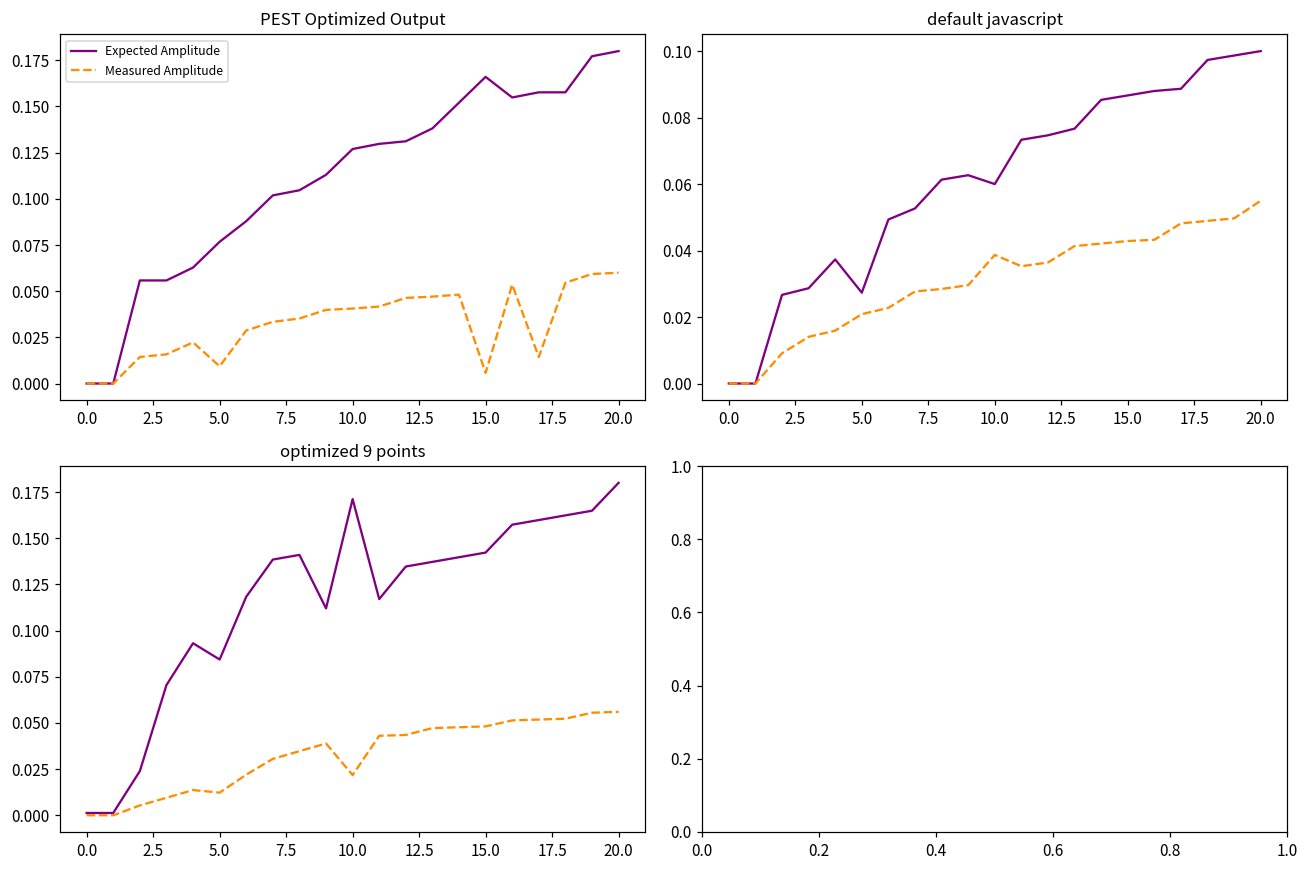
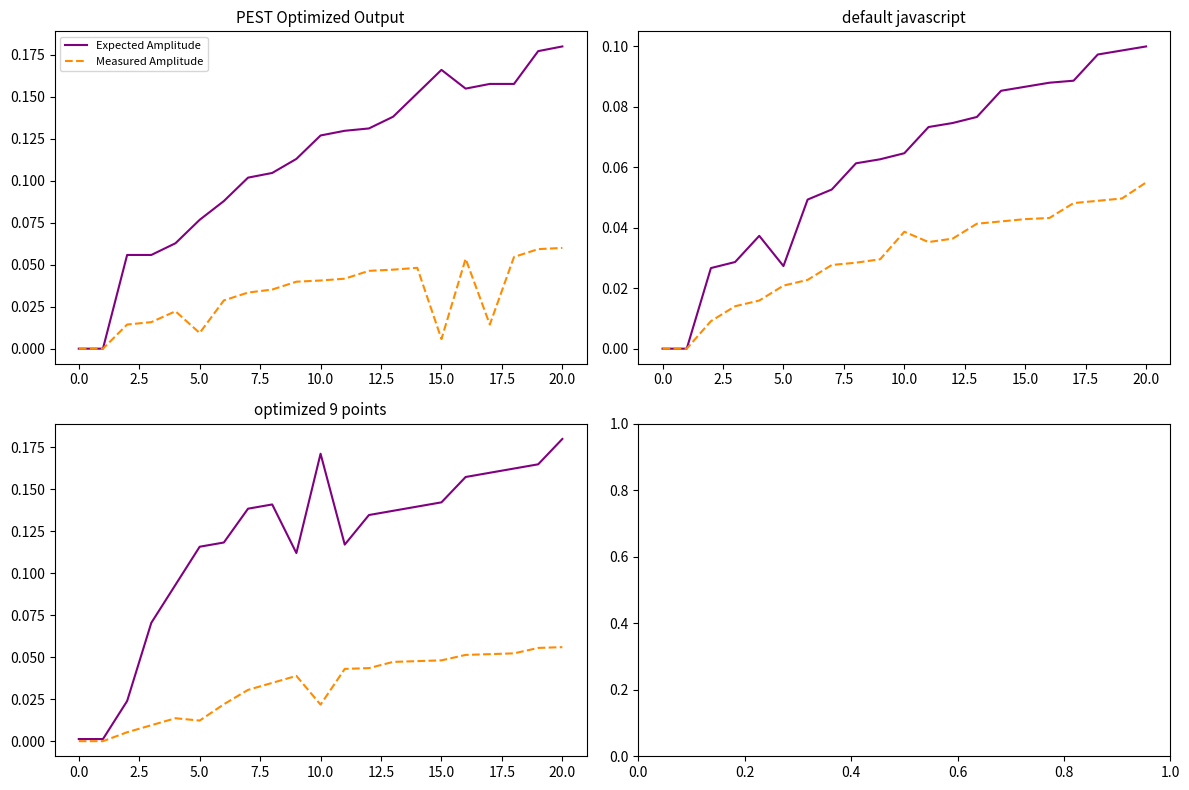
default javascript, Expected Amplitude, 10.0: 0.060 -> 0.065
optimized 9 points, Expected Amplitude, 5.0: 0.084 -> 0.116
